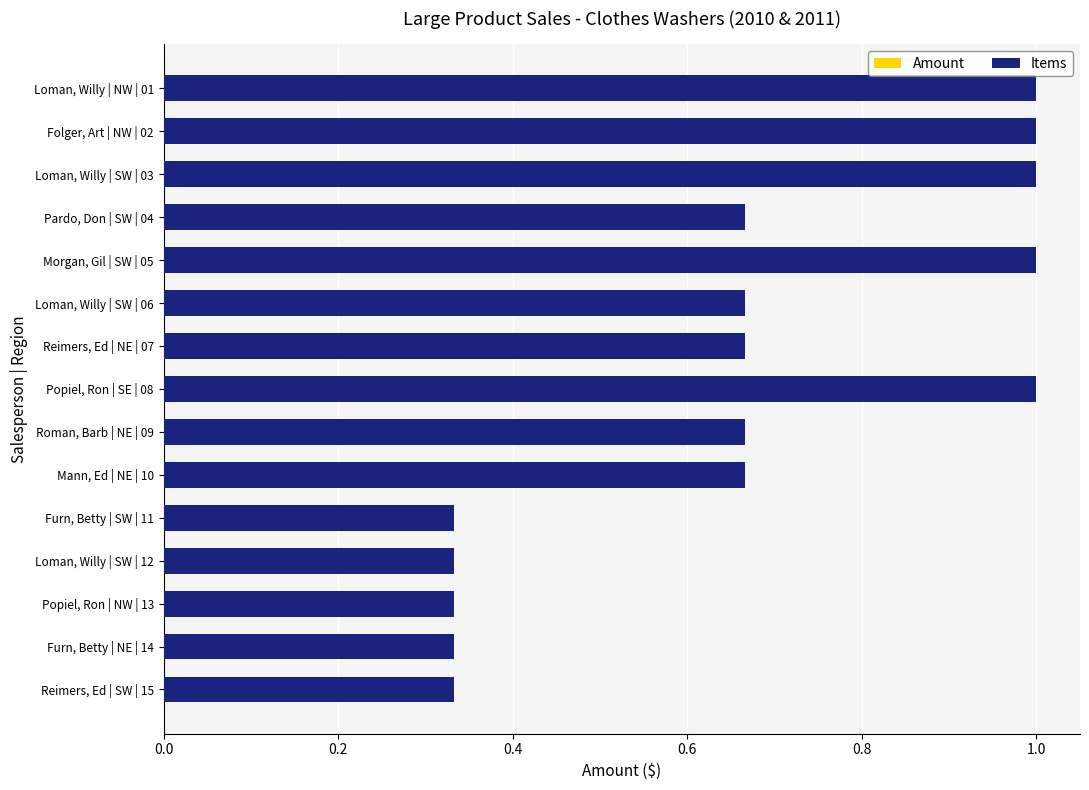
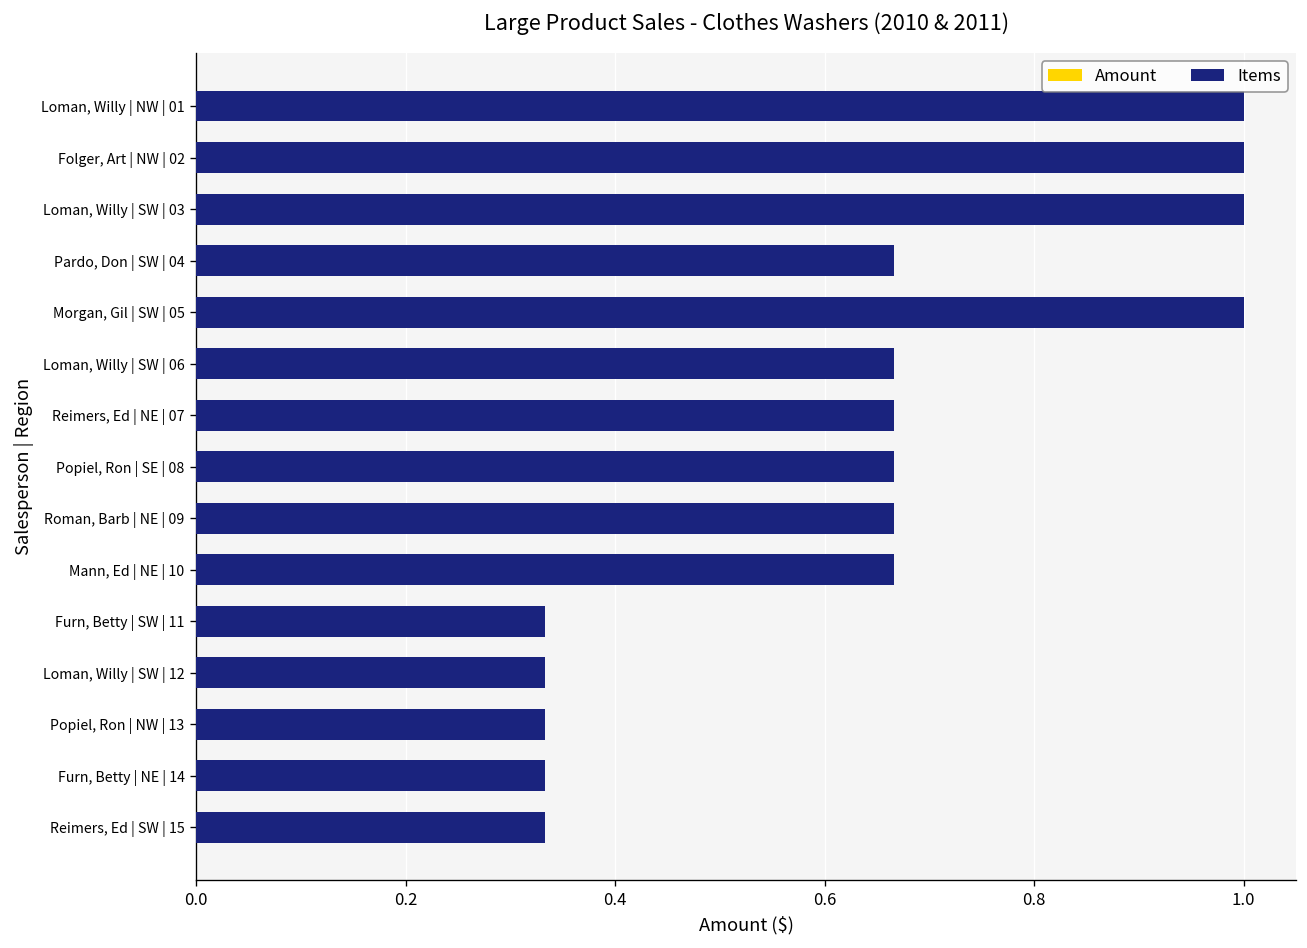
Items, Popiel, Ron | SE | 08: 1.00 -> 0.67
